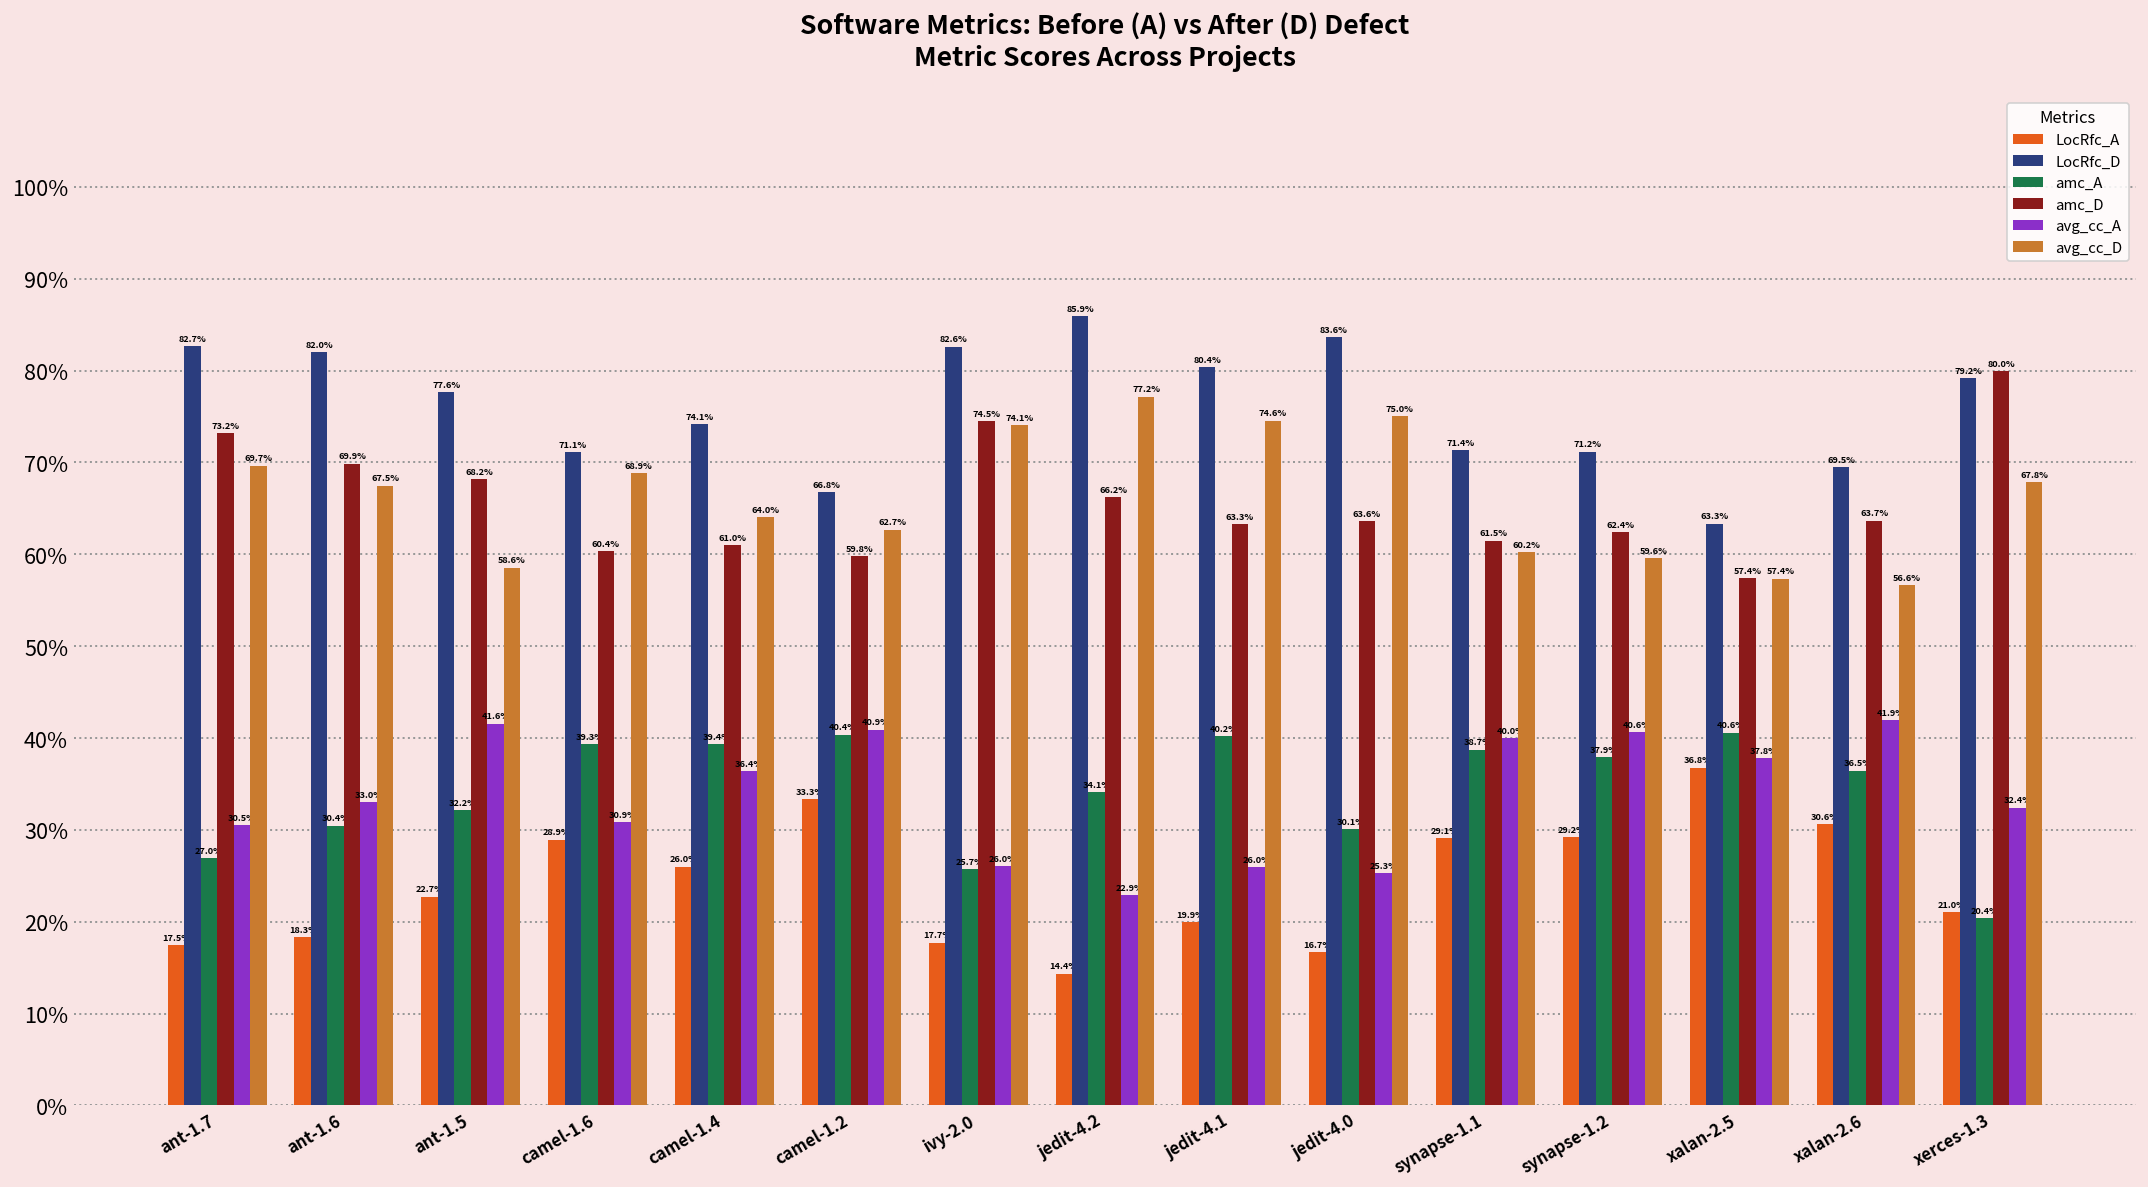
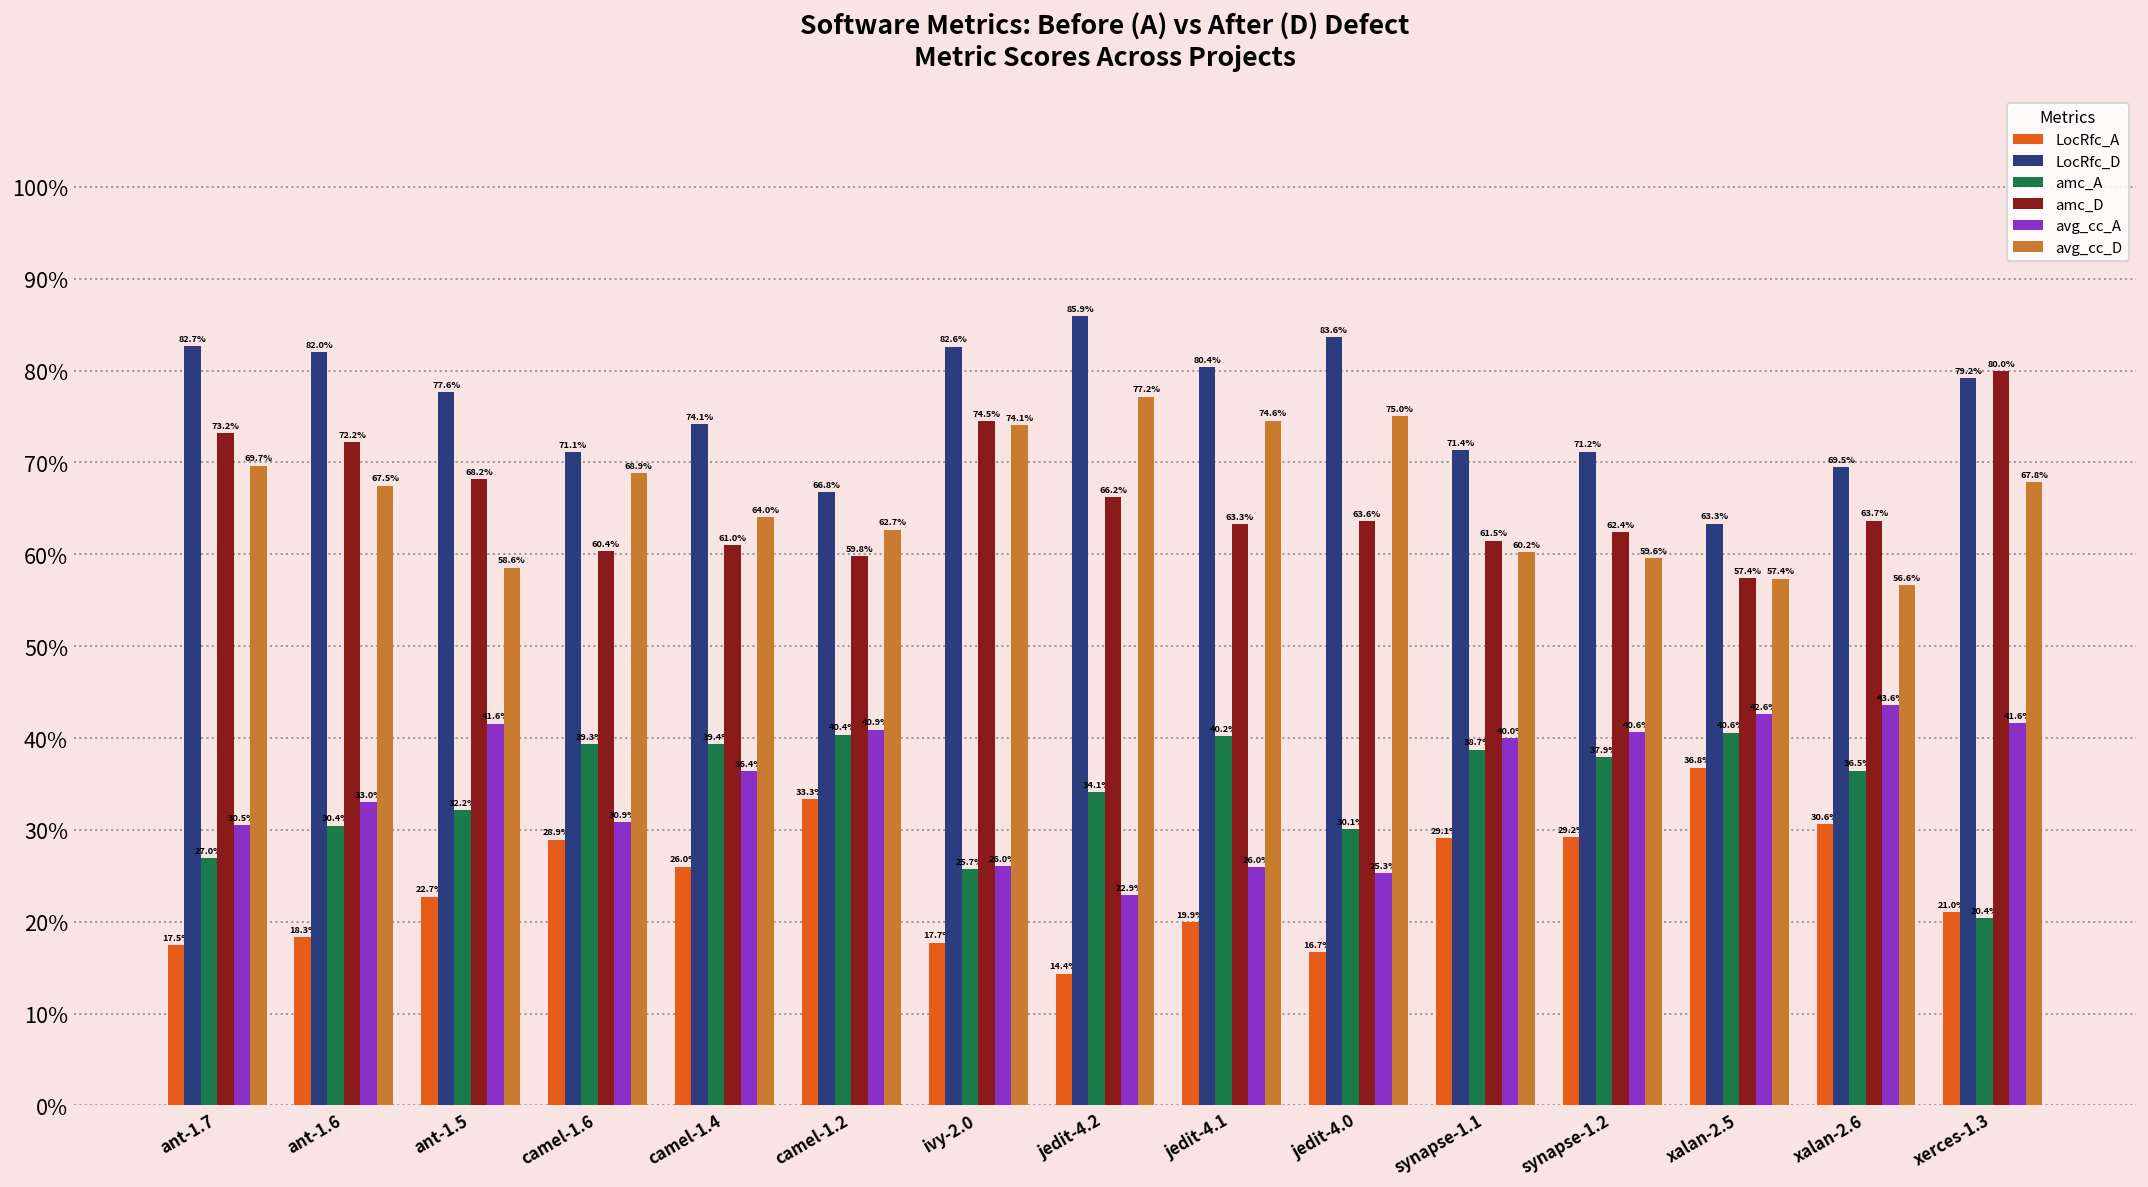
amc_D, ant-1.6: 69.9% -> 72.2%
avg_cc_A, xalan-2.5: 37.8% -> 42.6%
avg_cc_A, xalan-2.6: 41.9% -> 43.6%
avg_cc_A, xerces-1.3: 32.4% -> 41.6%
